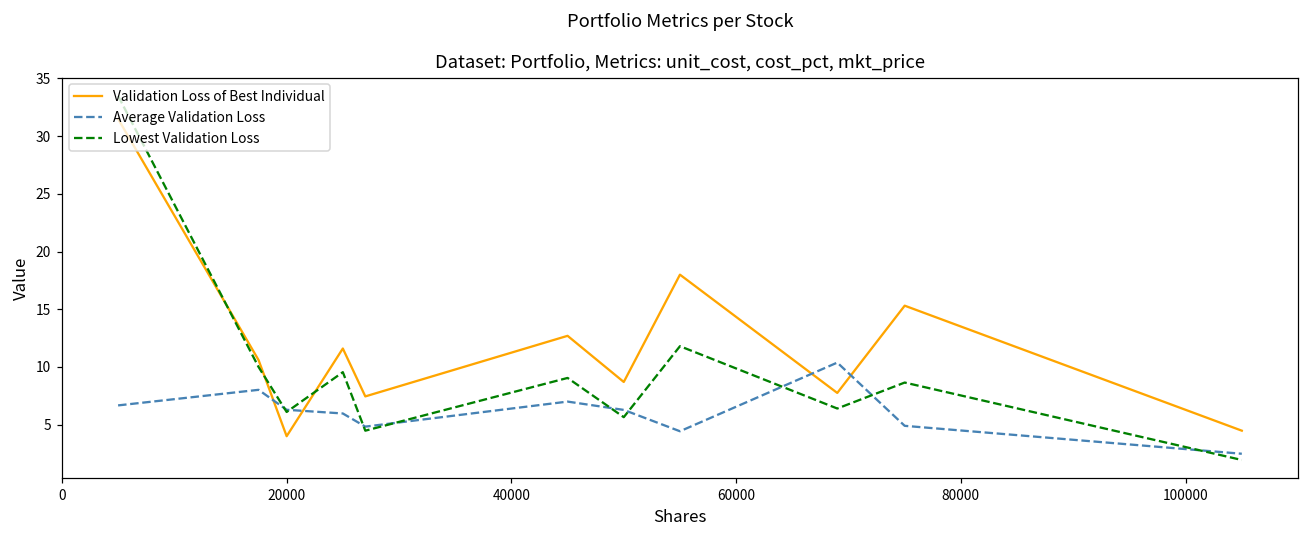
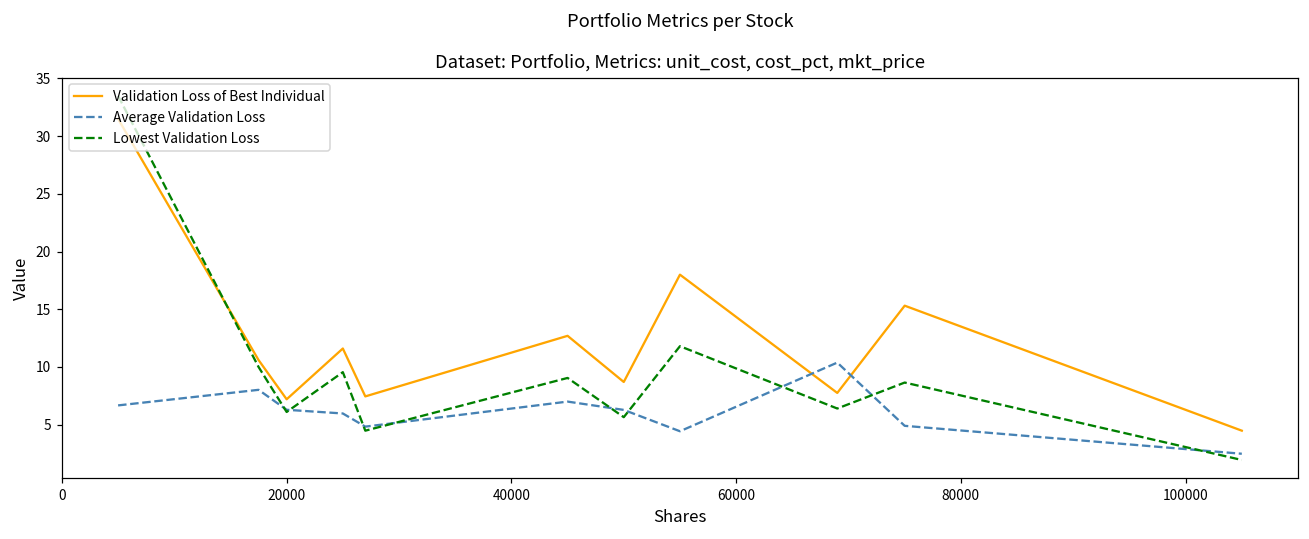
Validation Loss of Best Individual, 20000: 4.0 -> 7.2
